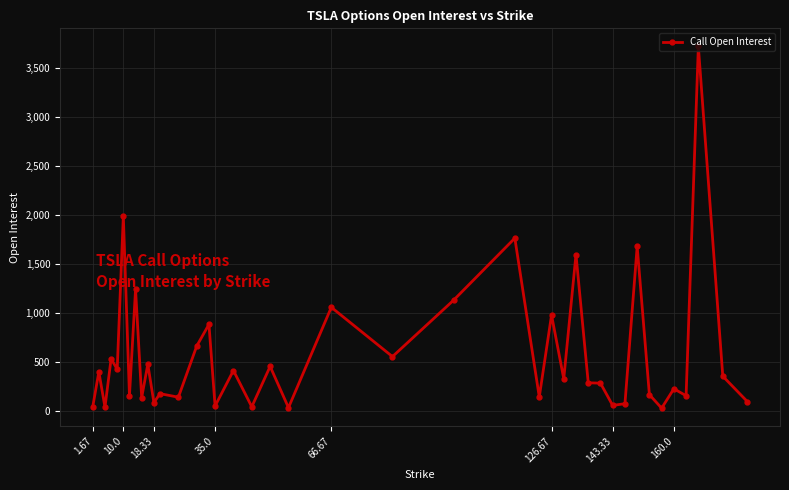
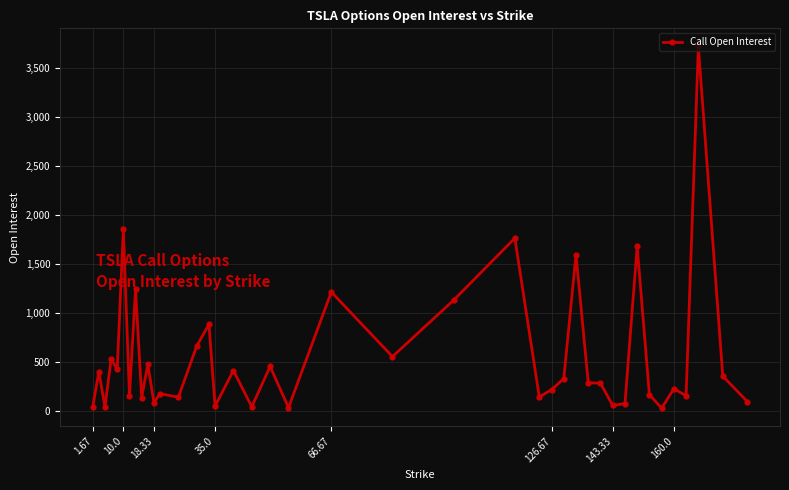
10.0: 2,000 -> 1,900
66.67: 1,100 -> 1,200
126.67: 1,000 -> 200
